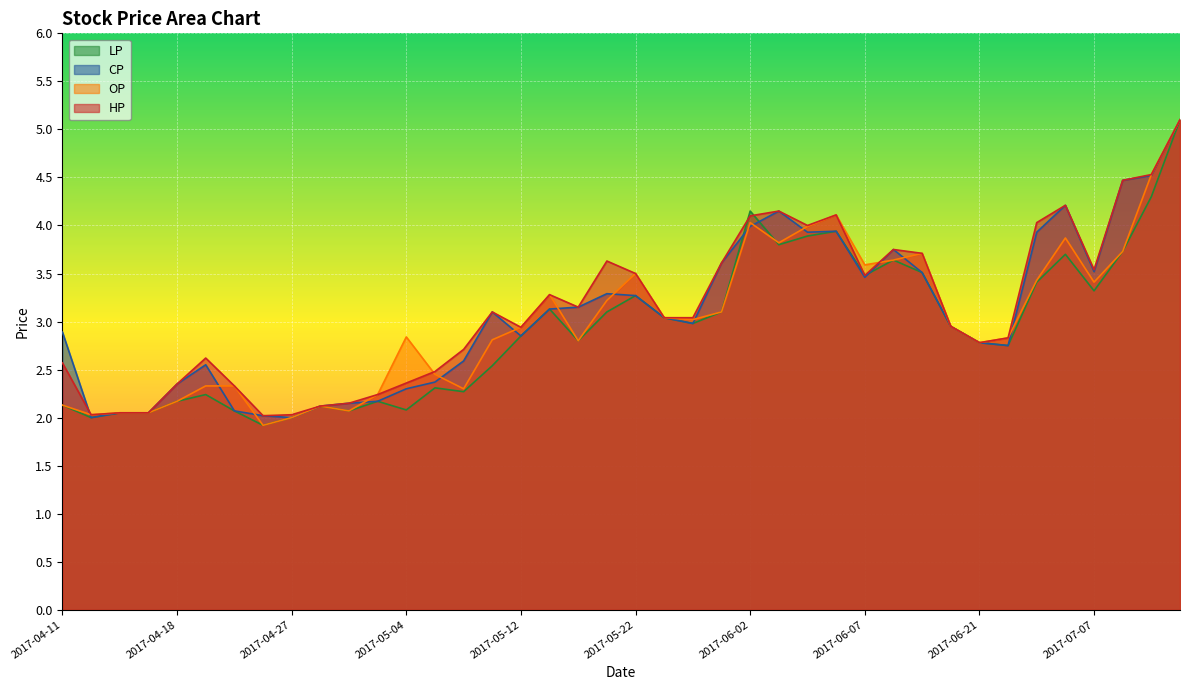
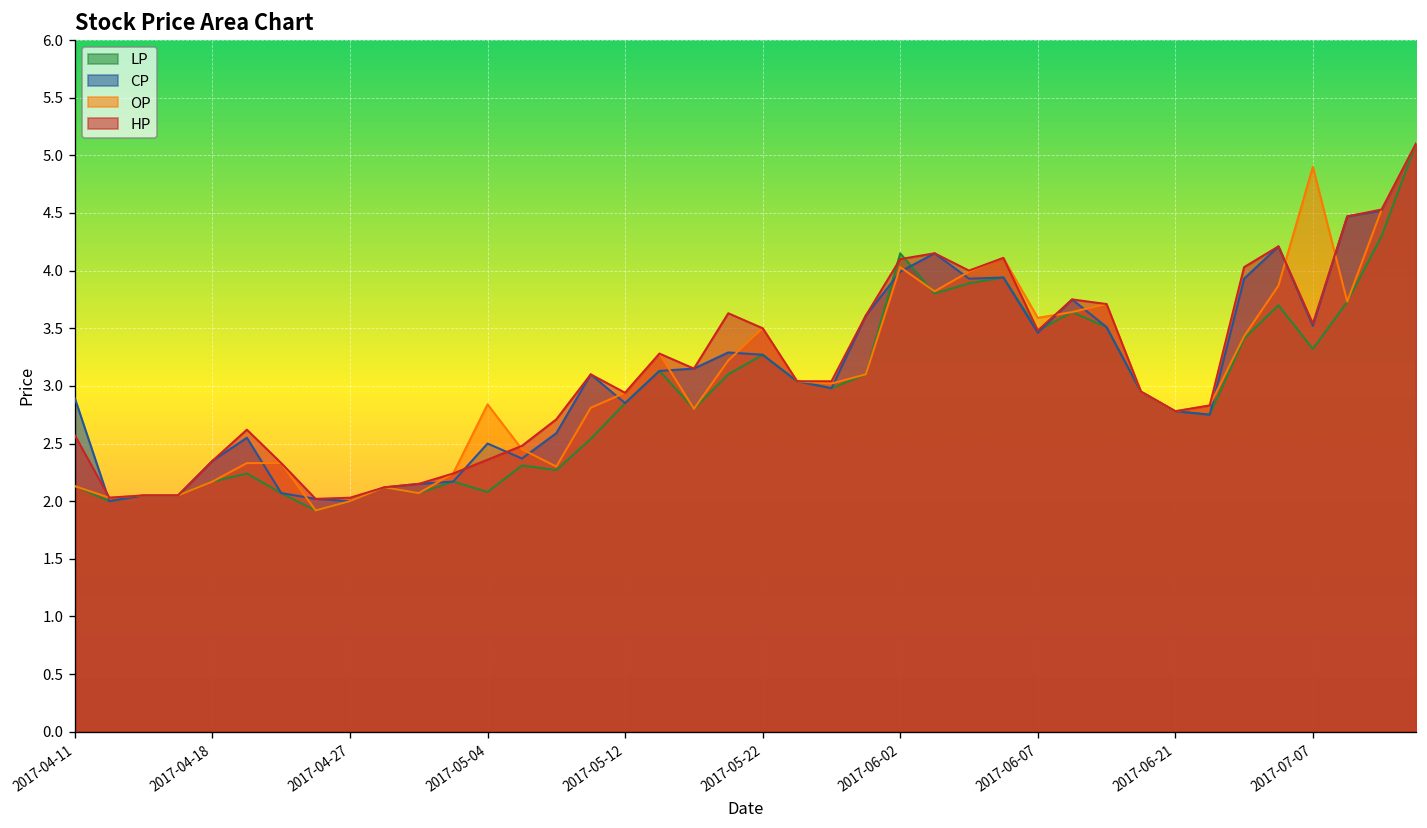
CP, 2017-05-04: 2.3 -> 2.5
OP, 2017-07-07: 3.4 -> 4.9
